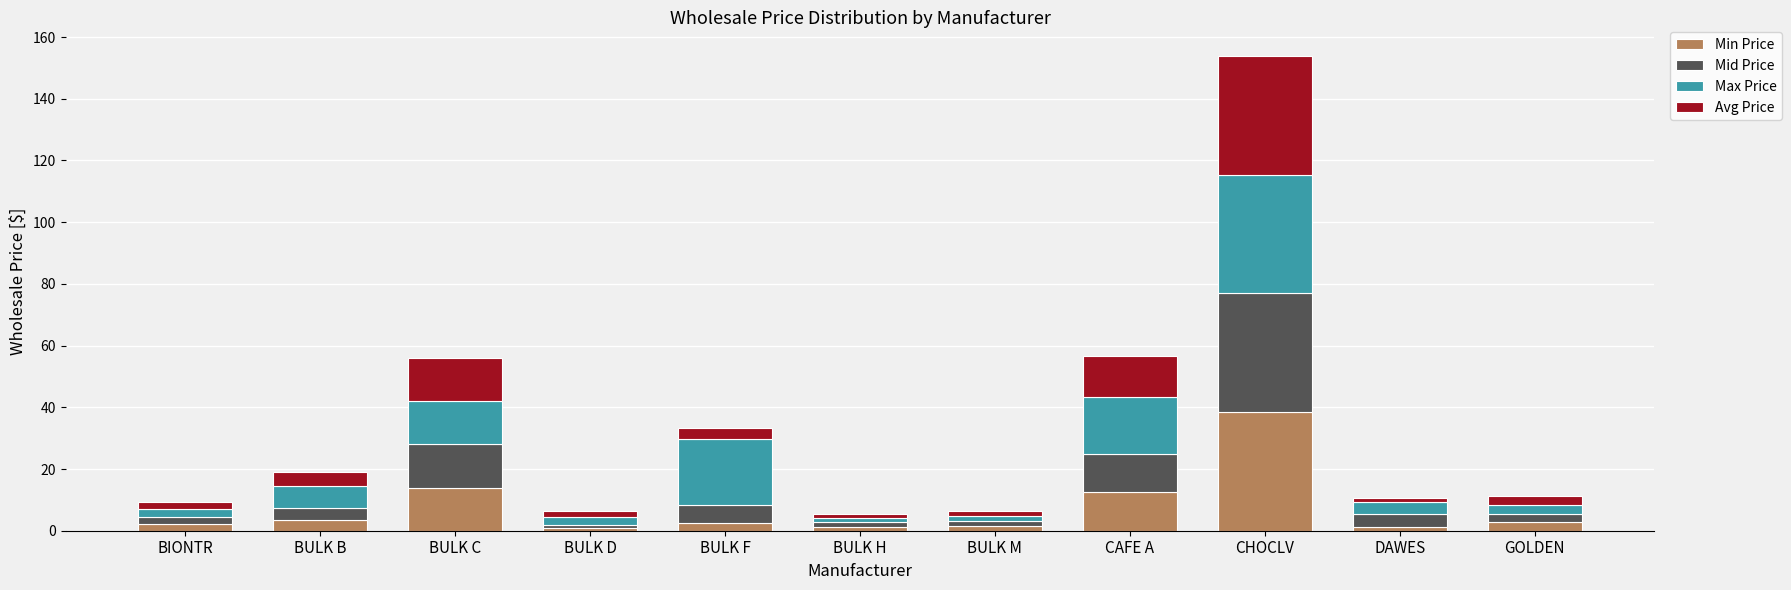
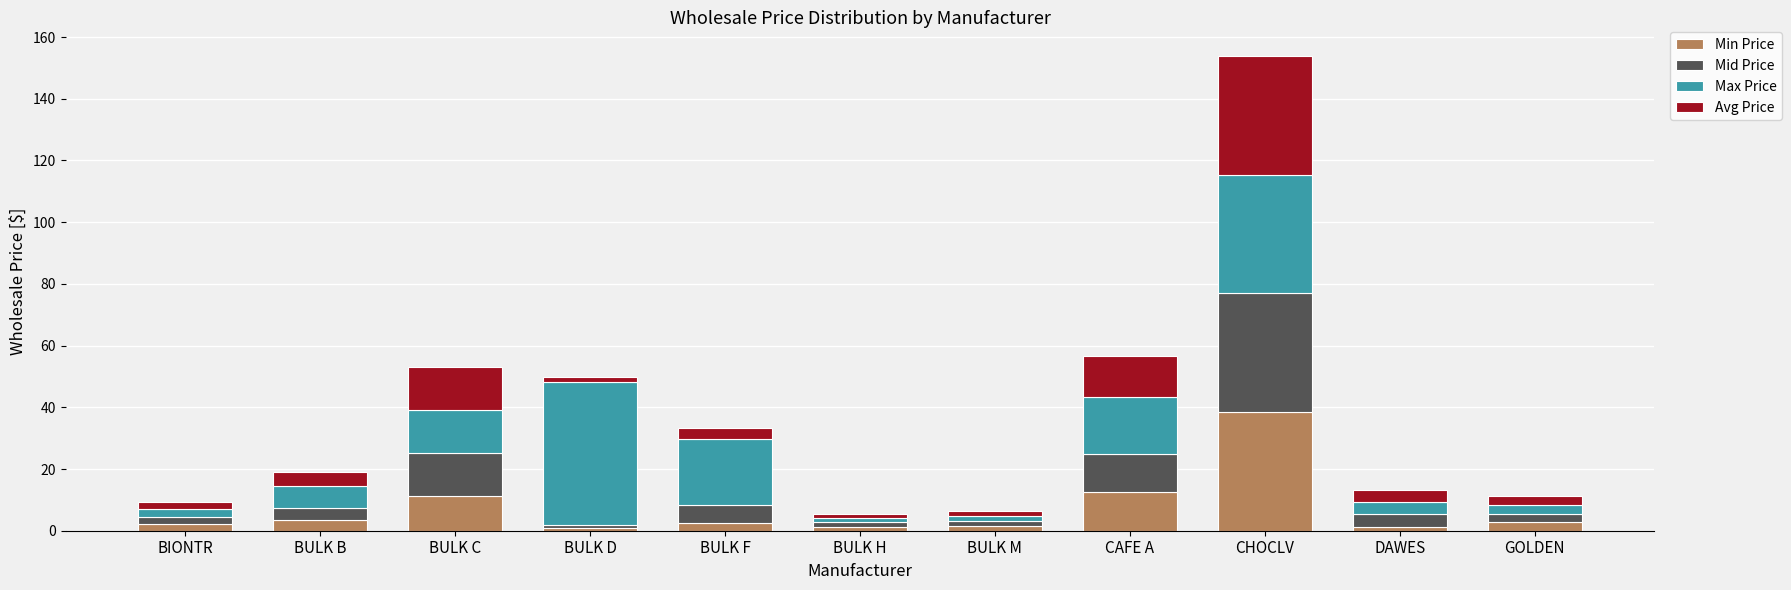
Min Price, BULK C: 14 -> 11
Max Price, BULK D: 3 -> 46
Avg Price, DAWES: 1 -> 4
